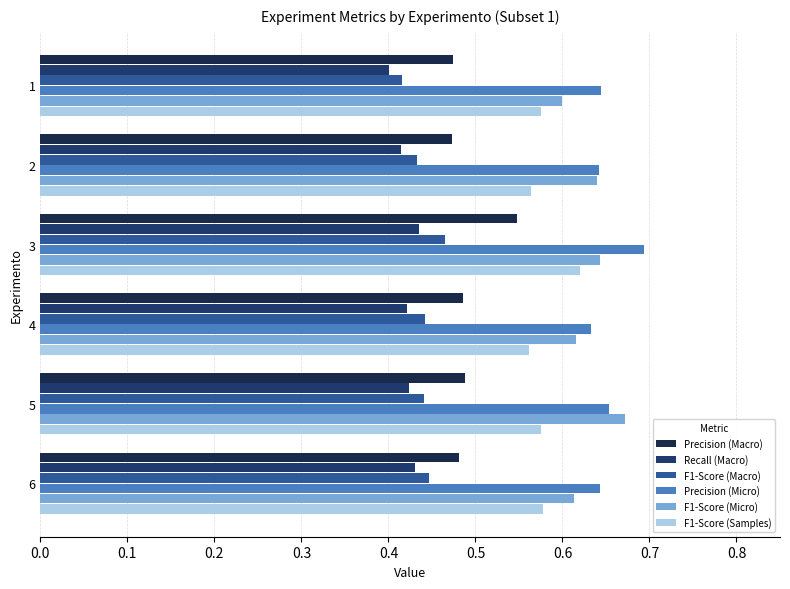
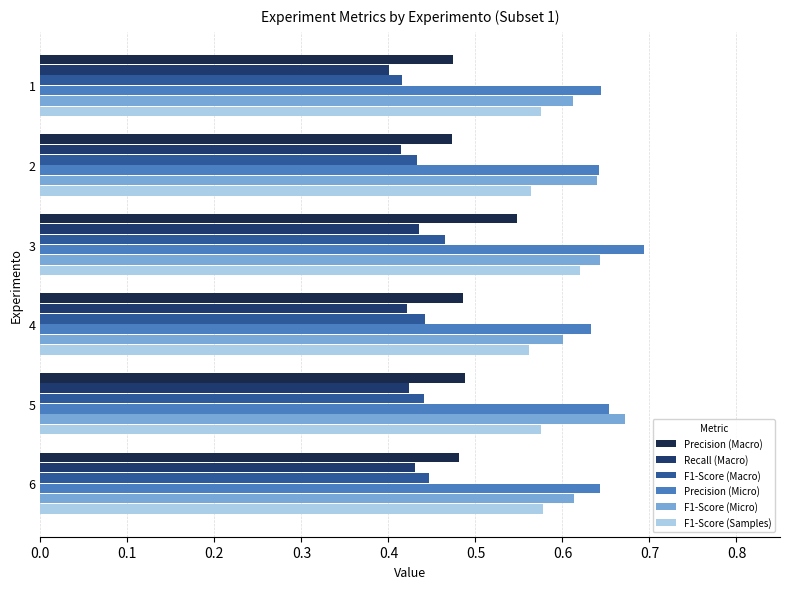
F1-Score (Micro), 1: 0.60 -> 0.61
F1-Score (Micro), 4: 0.62 -> 0.60
